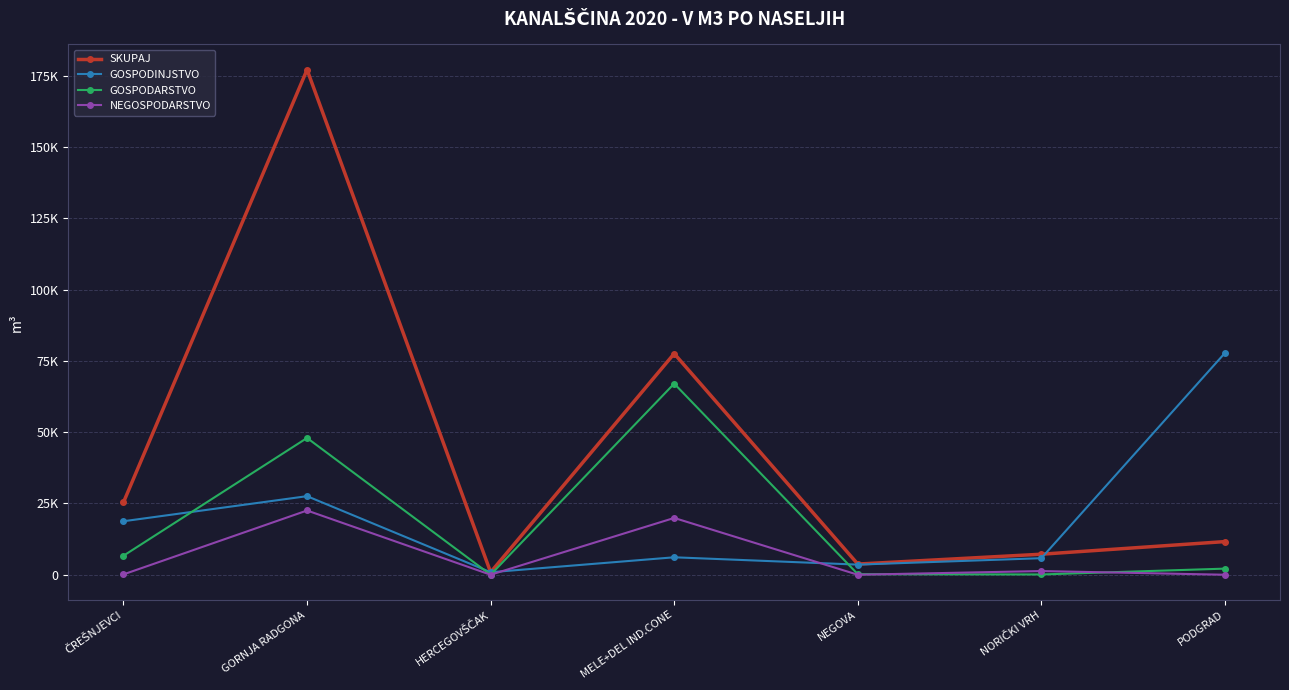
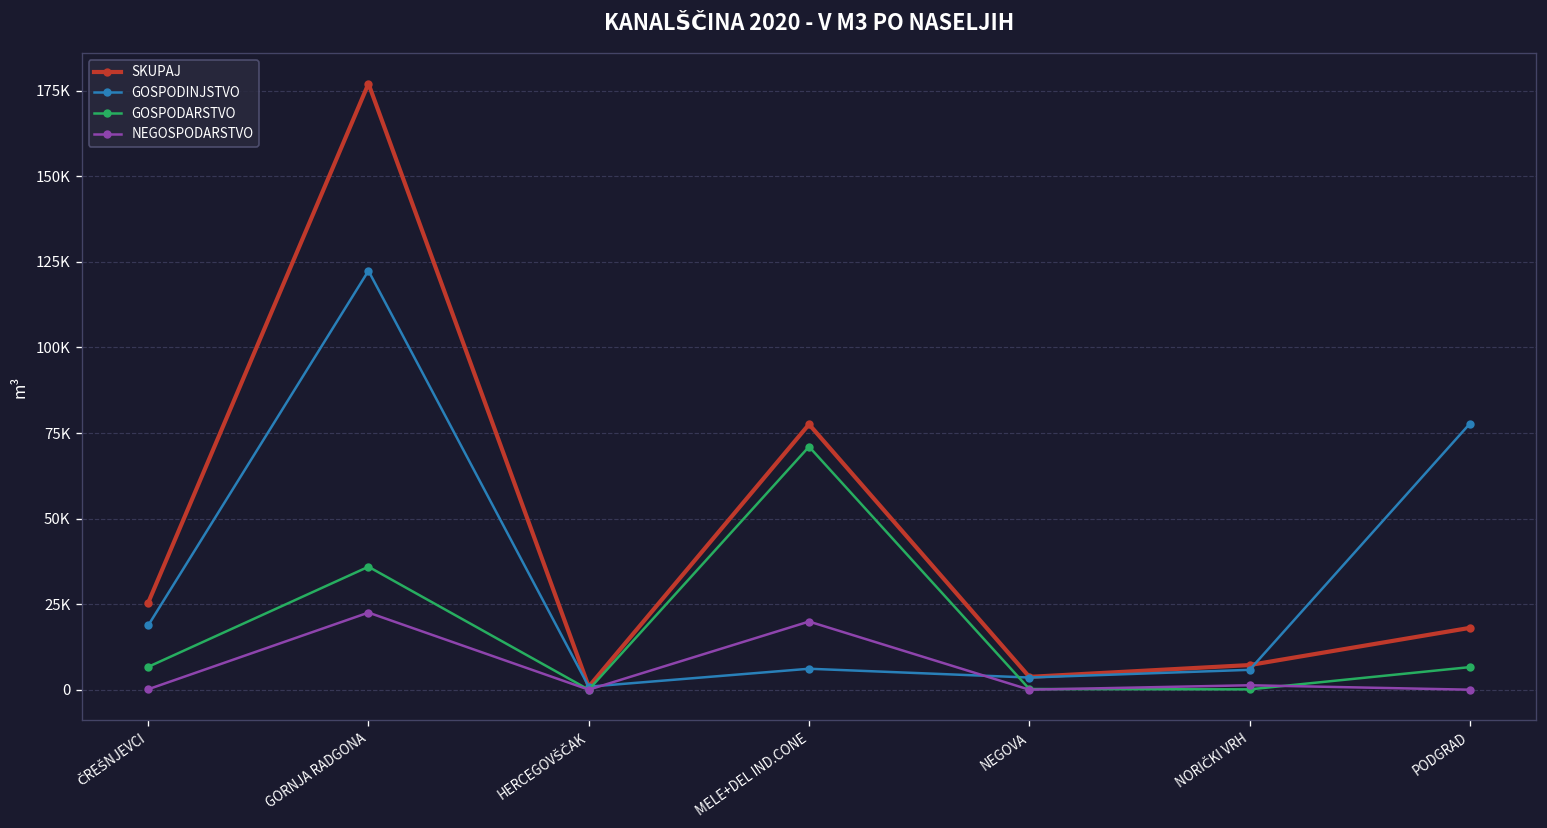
GOSPODINJSTVO, GORNJA RADGONA: 28000 -> 122000
GOSPODARSTVO, GORNJA RADGONA: 48000 -> 36000
GOSPODARSTVO, MELE+DEL IND.CONE: 67000 -> 71000
SKUPAJ, PODGRAD: 12000 -> 18000
GOSPODARSTVO, PODGRAD: 2000 -> 7000
